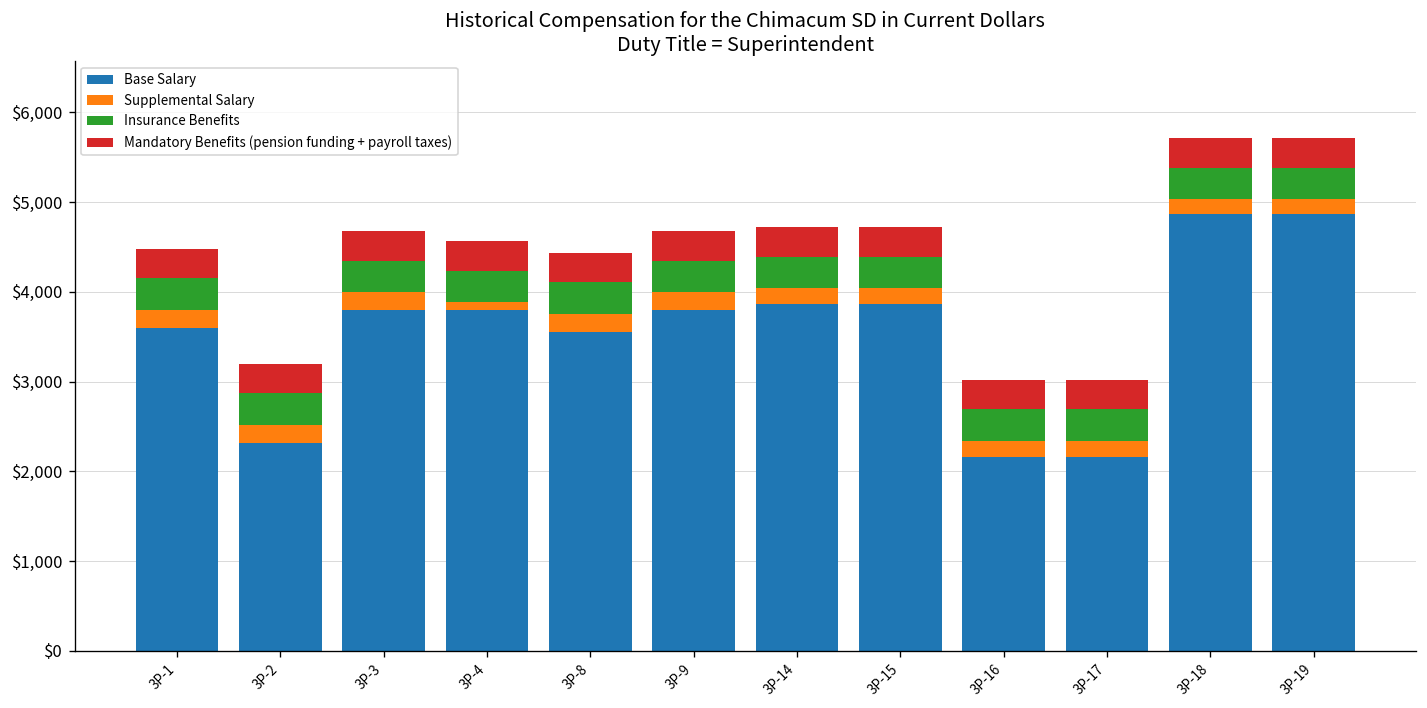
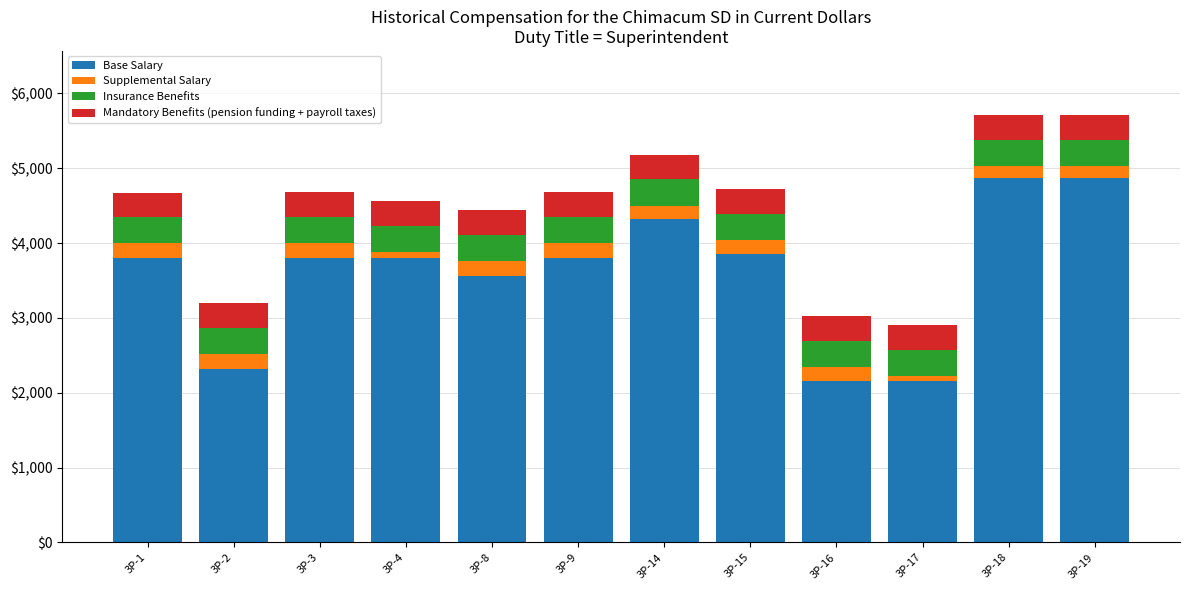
Base Salary, 3P-1: $3,600 -> $3,800
Base Salary, 3P-14: $3,900 -> $4,300
Supplemental Salary, 3P-17: $200 -> $100
